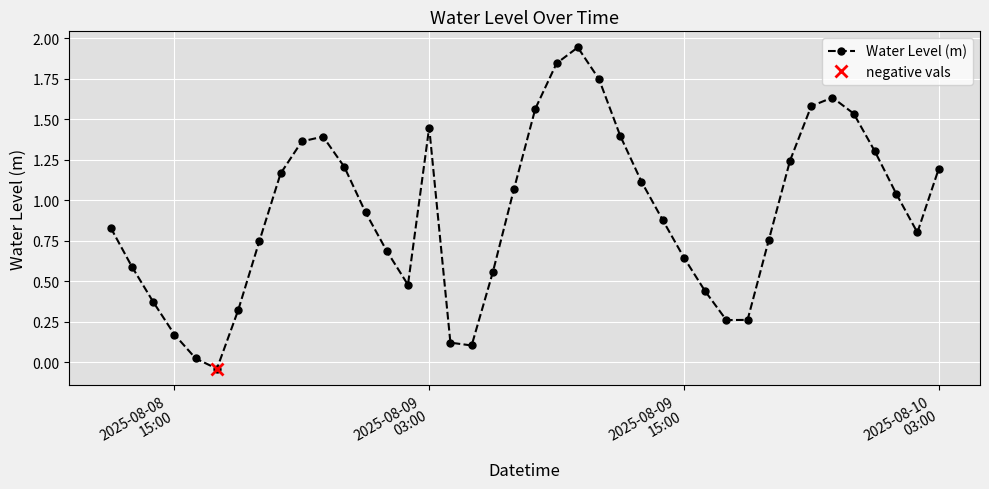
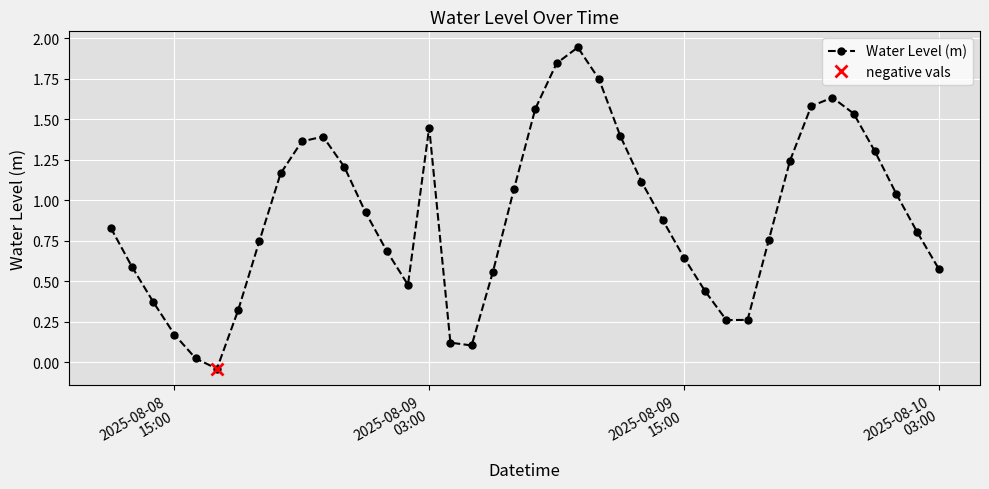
Water Level (m), 2025-08-10 03:00: 1.19 -> 0.58
